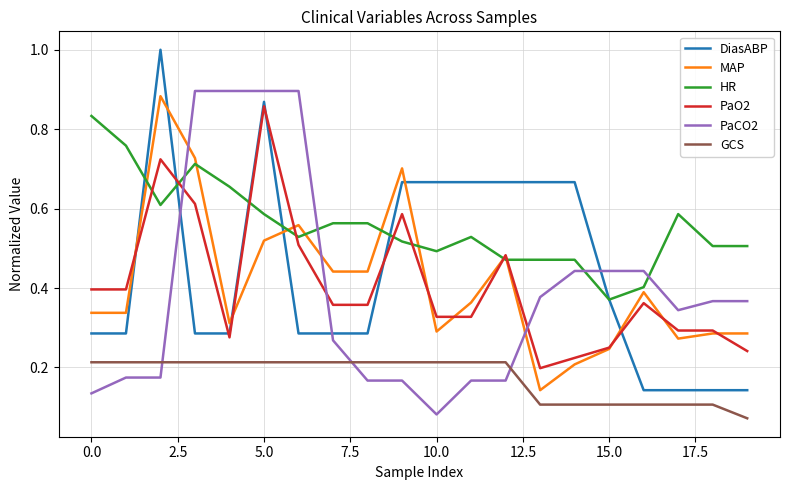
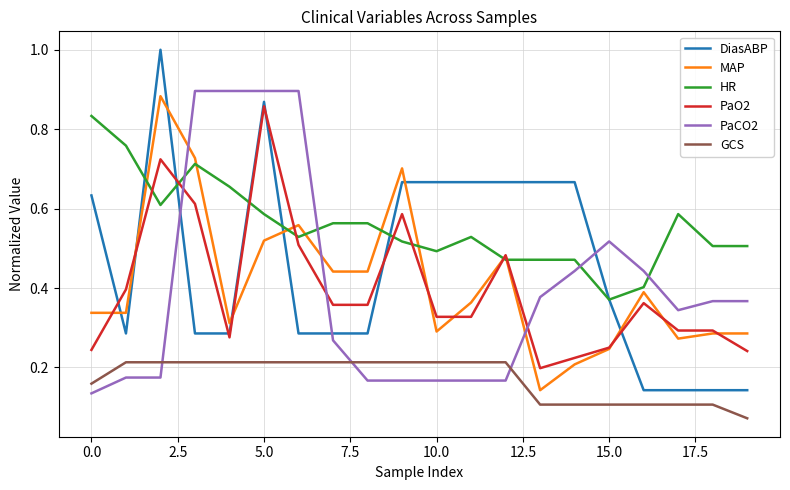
DiasABP, 0.0: 0.29 -> 0.63
PaO2, 0.0: 0.40 -> 0.24
GCS, 0.0: 0.21 -> 0.16
PaCO2, 10.0: 0.08 -> 0.17
PaCO2, 15.0: 0.44 -> 0.52
